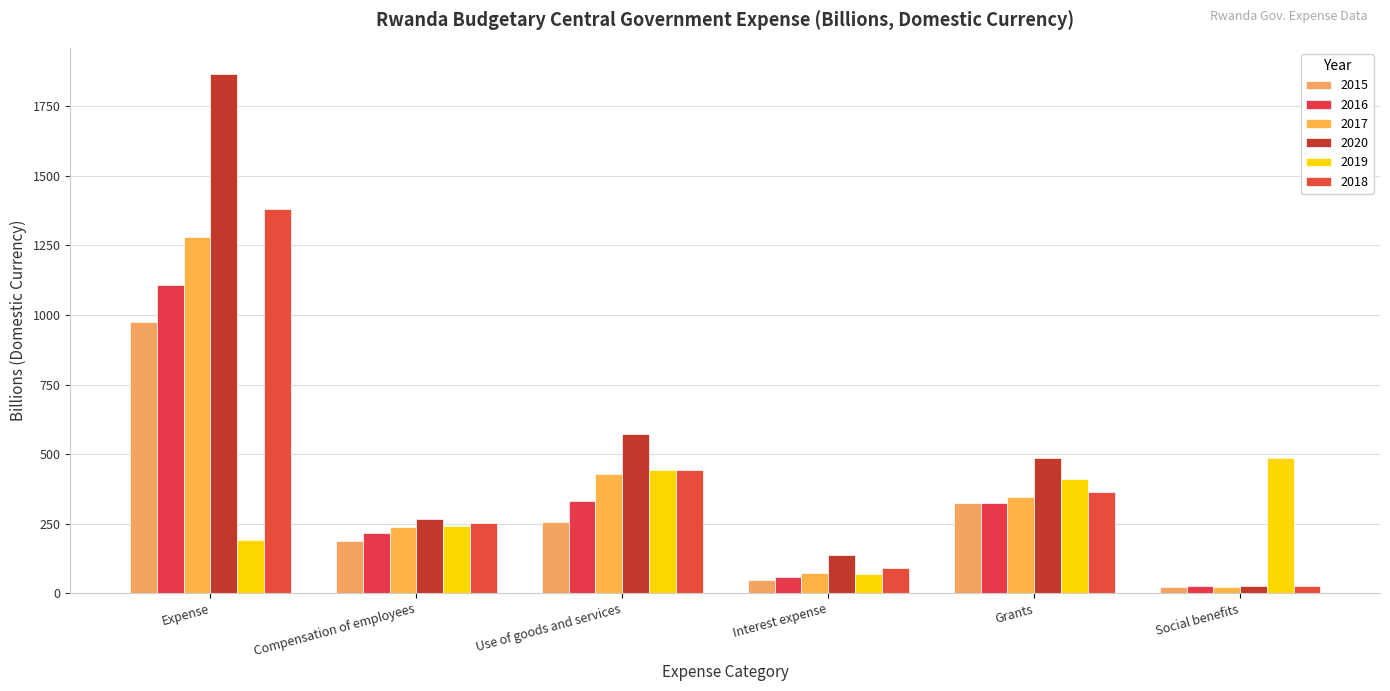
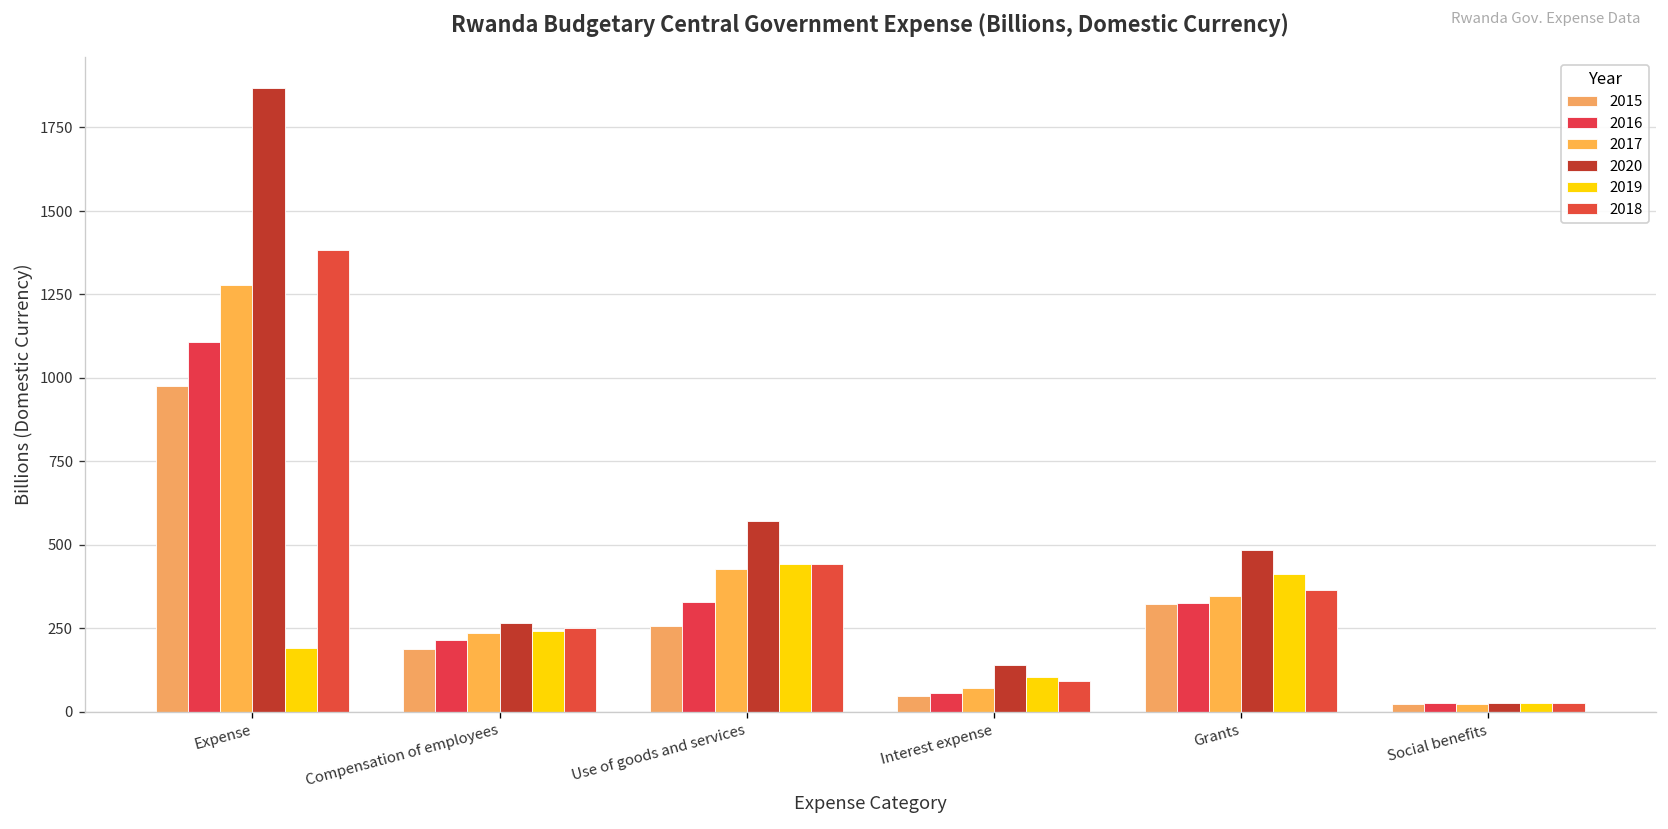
2019, Interest expense: 70 -> 100
2019, Social benefits: 490 -> 30
